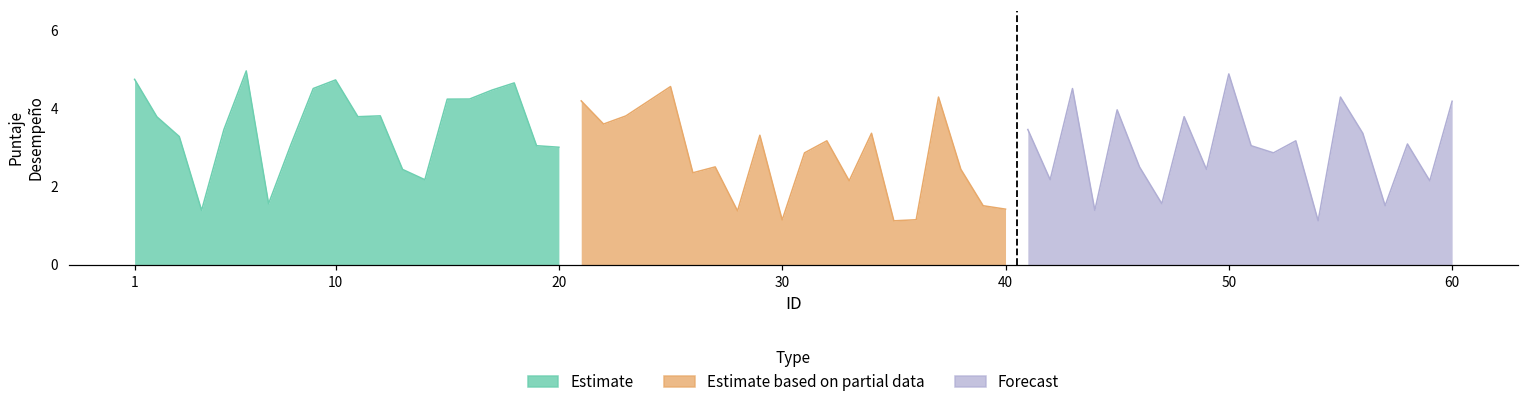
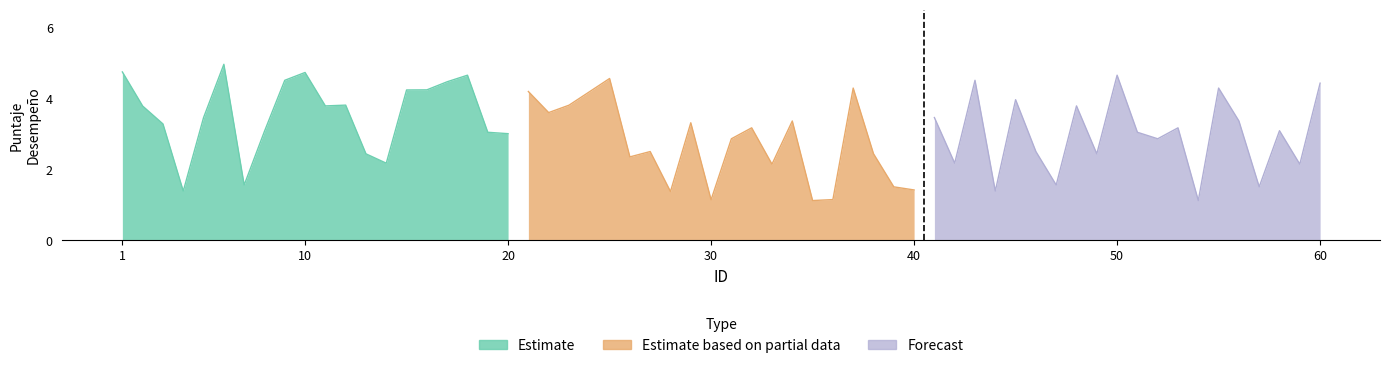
Forecast, 50: 4.9 -> 4.7
Forecast, 60: 4.2 -> 4.4
